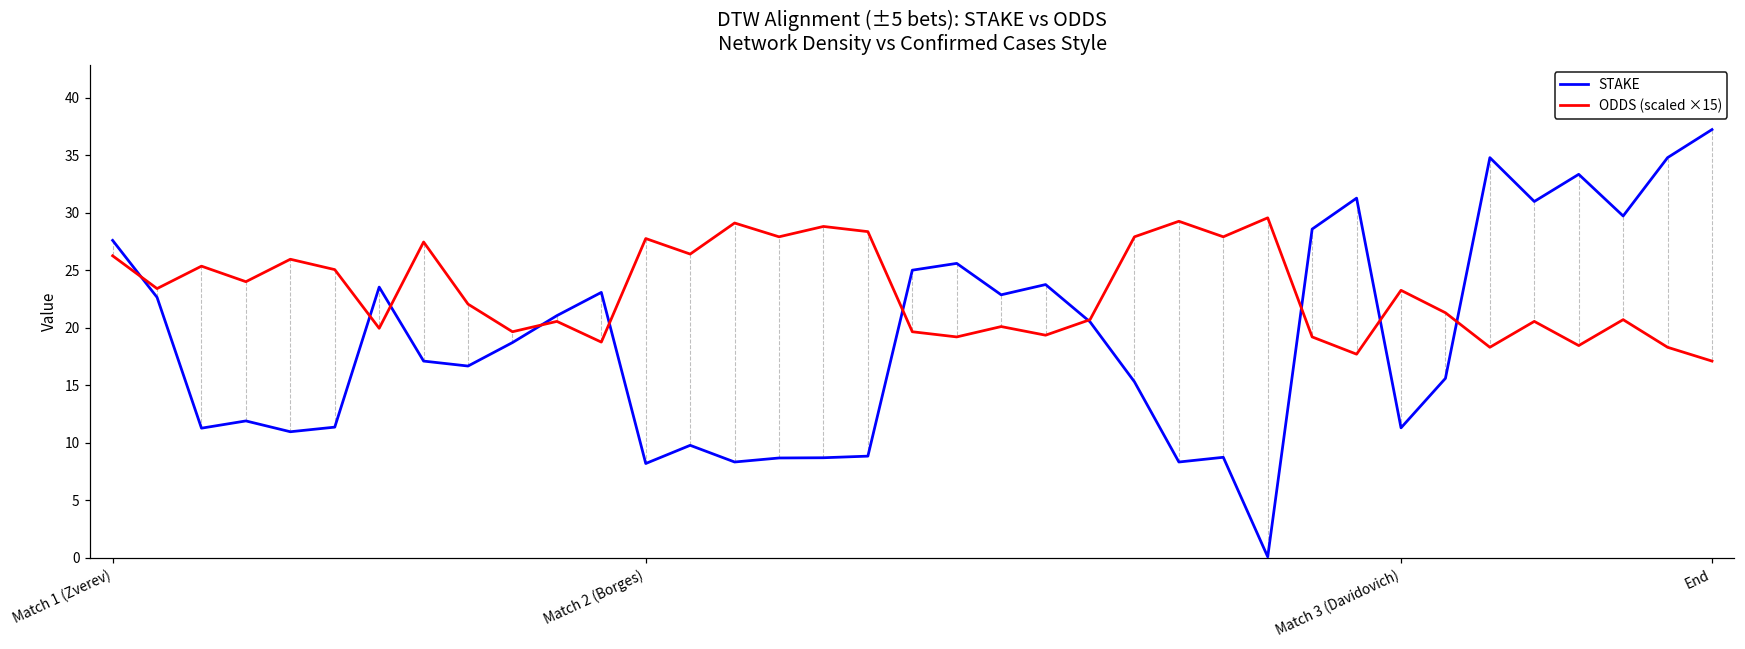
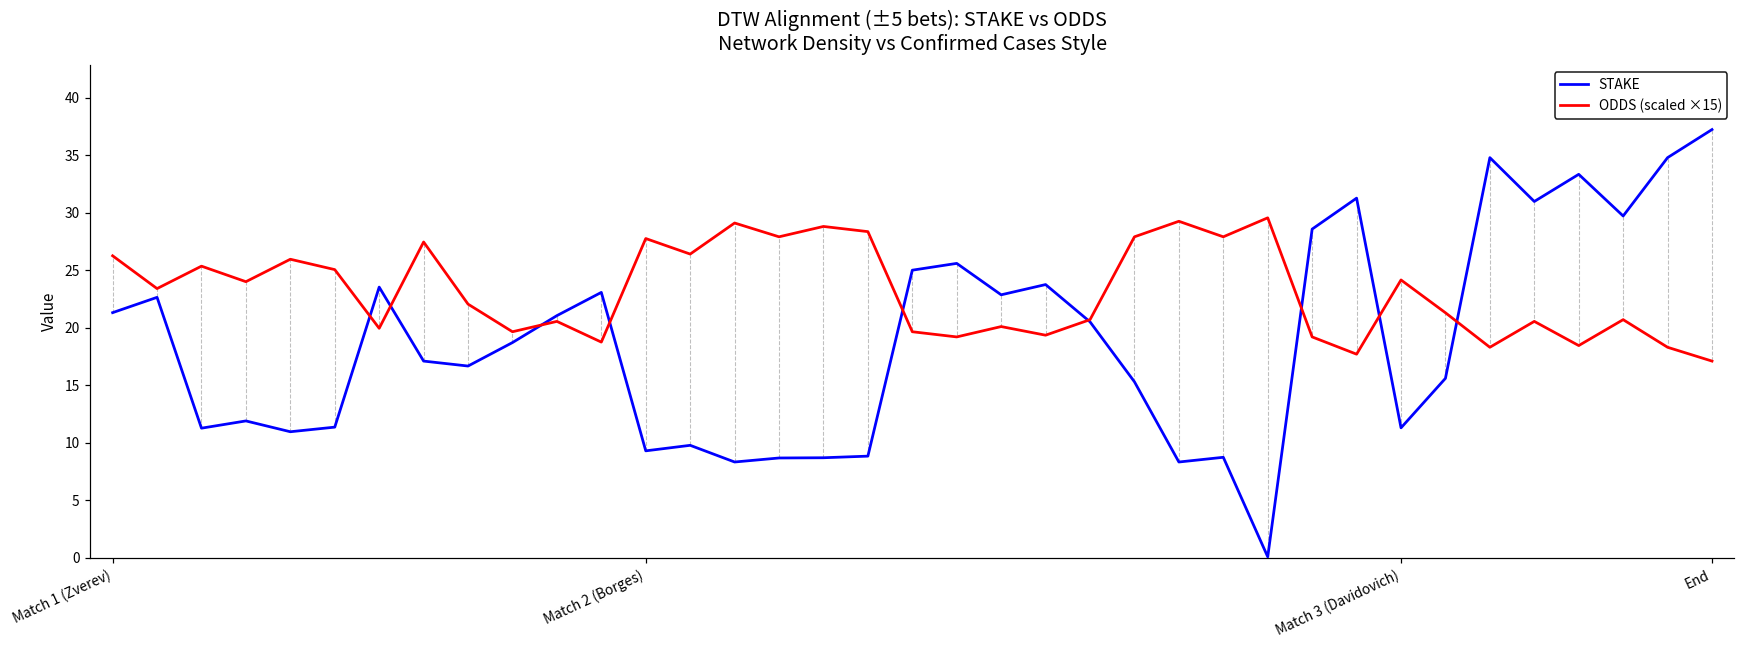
STAKE, Match 1 (Zverev): 27.6 -> 21.3
STAKE, Match 2 (Borges): 8.2 -> 9.3
ODDS (scaled ×15), Match 3 (Davidovich): 23.3 -> 24.2
